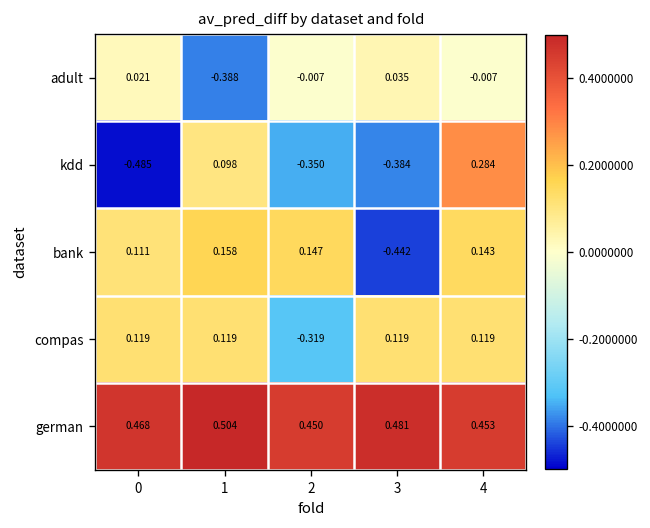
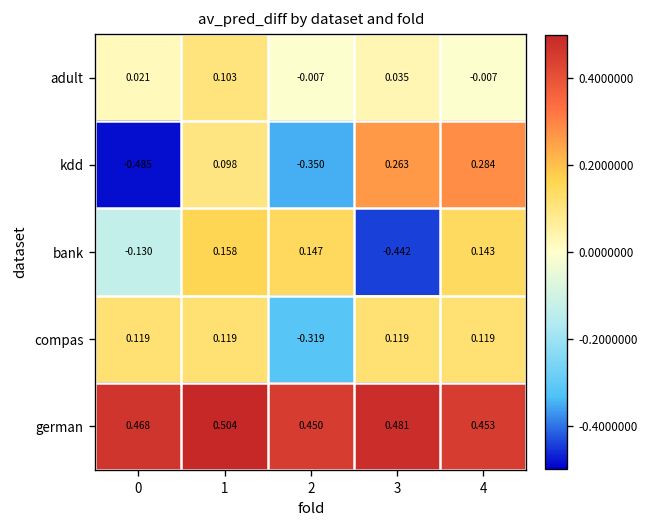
adult, 1: -0.388 -> 0.103
kdd, 3: -0.384 -> 0.263
bank, 0: 0.111 -> -0.130
